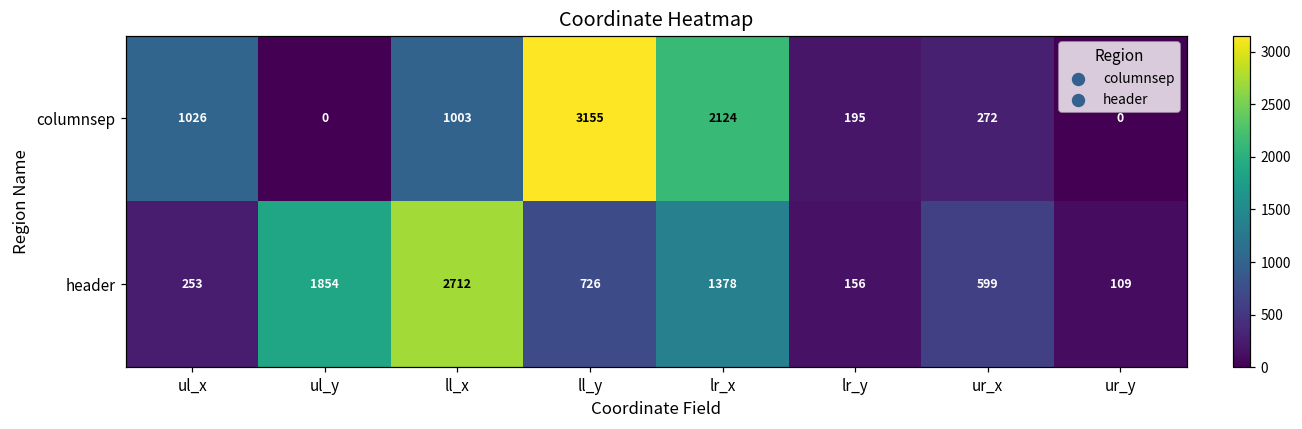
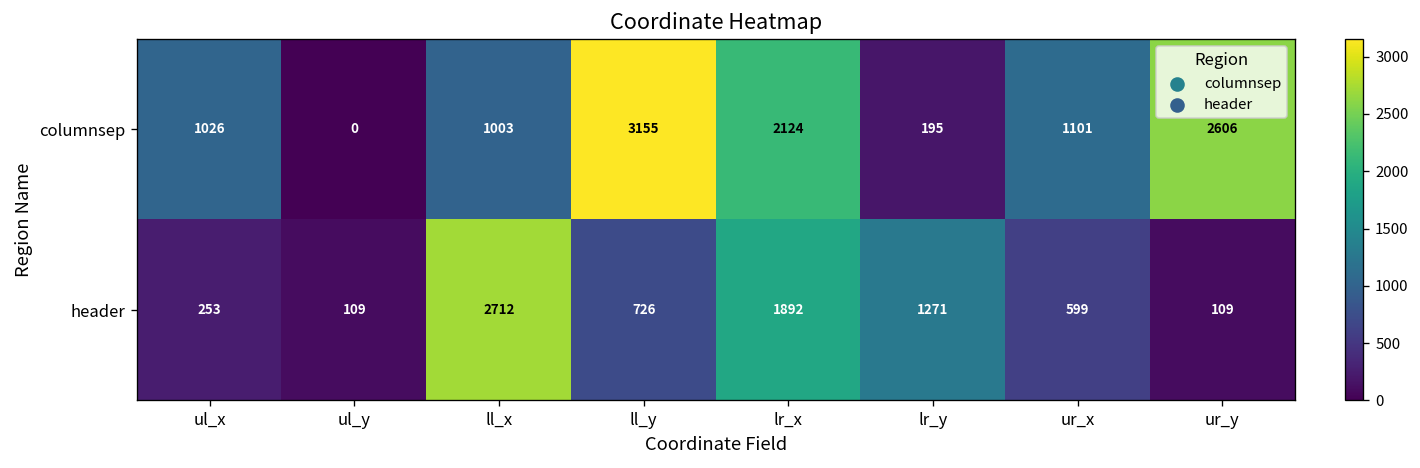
columnsep, ur_x: 272 -> 1101
columnsep, ur_y: 0 -> 2606
header, ul_y: 1854 -> 109
header, lr_x: 1378 -> 1892
header, lr_y: 156 -> 1271
